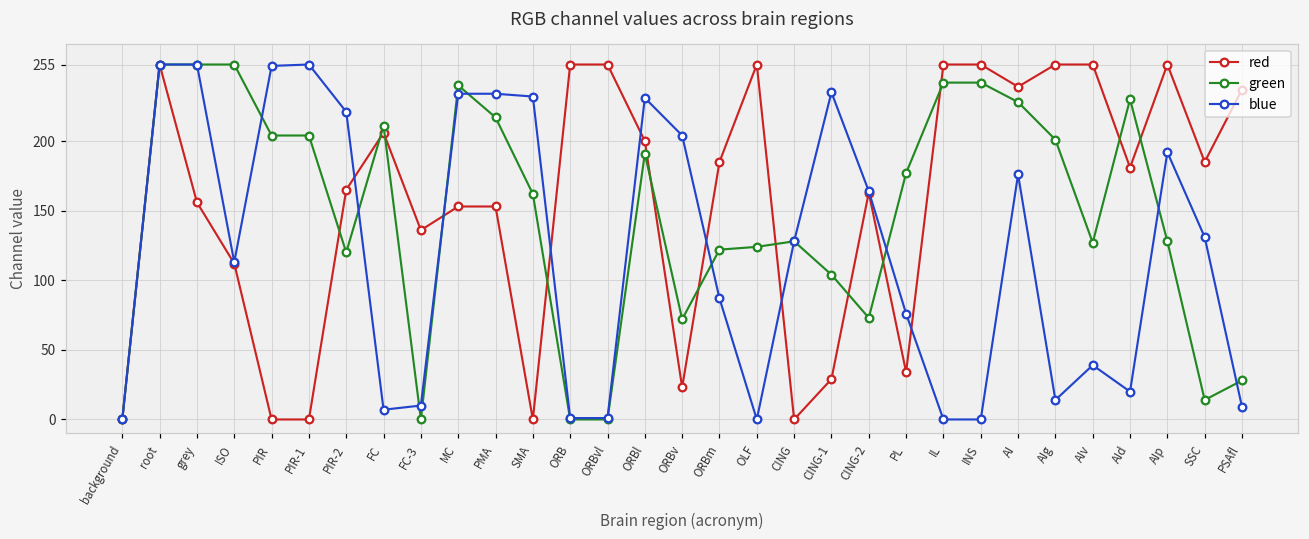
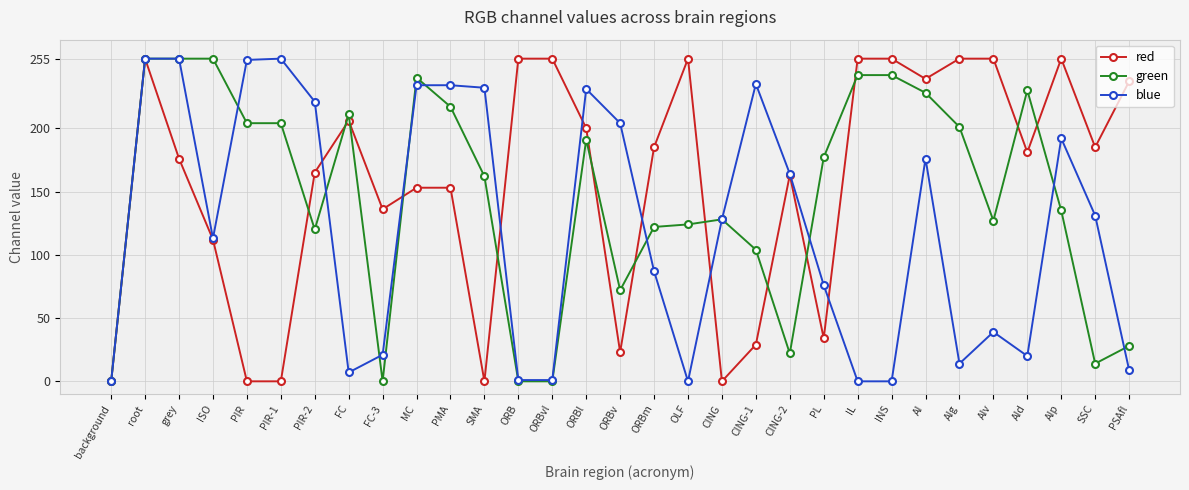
red, grey: 156 -> 176
blue, FC-3: 10 -> 21
green, CING-2: 73 -> 22
green, AIp: 128 -> 135
